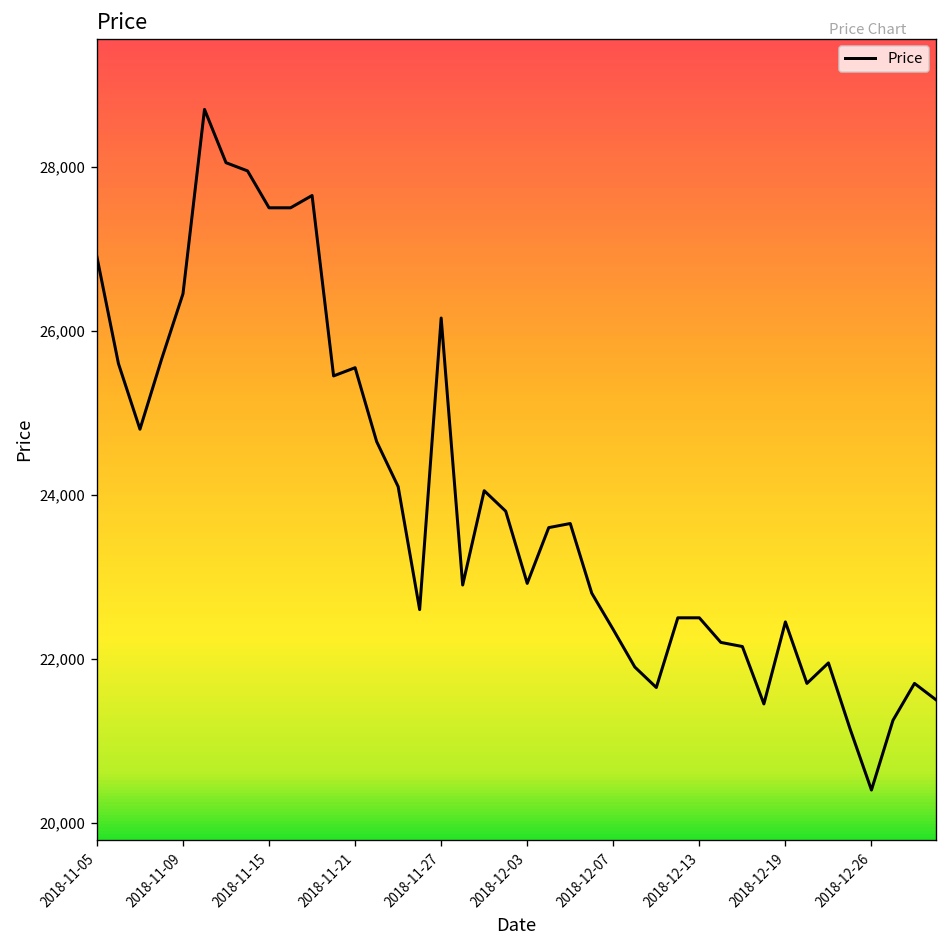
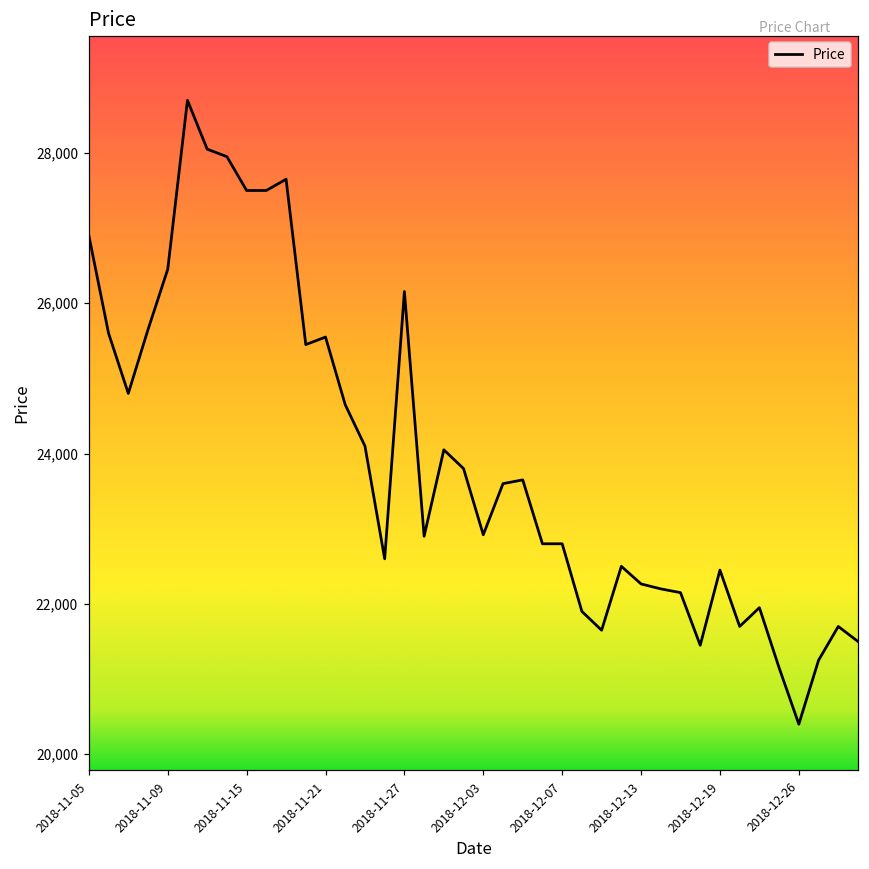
2018-12-07: 22,400 -> 22,800
2018-12-13: 22,500 -> 22,300
